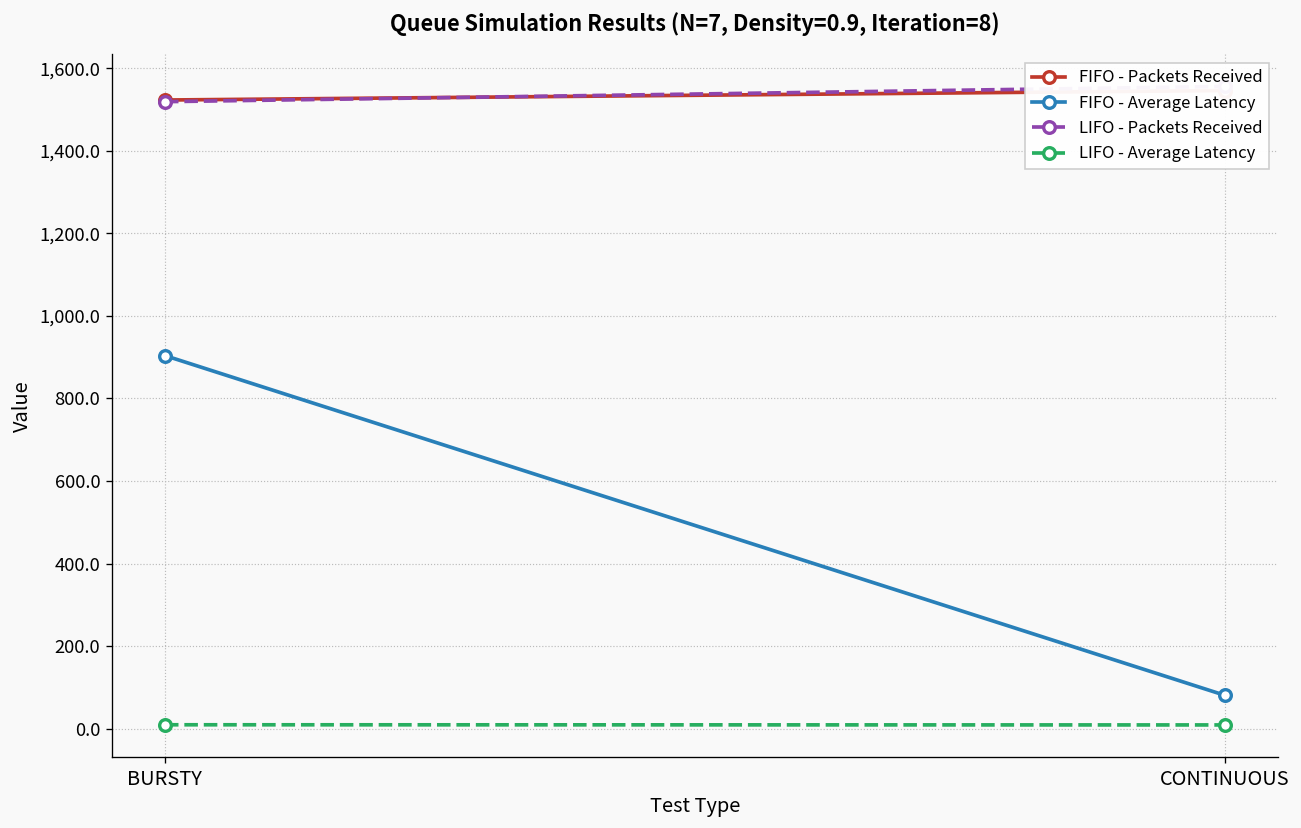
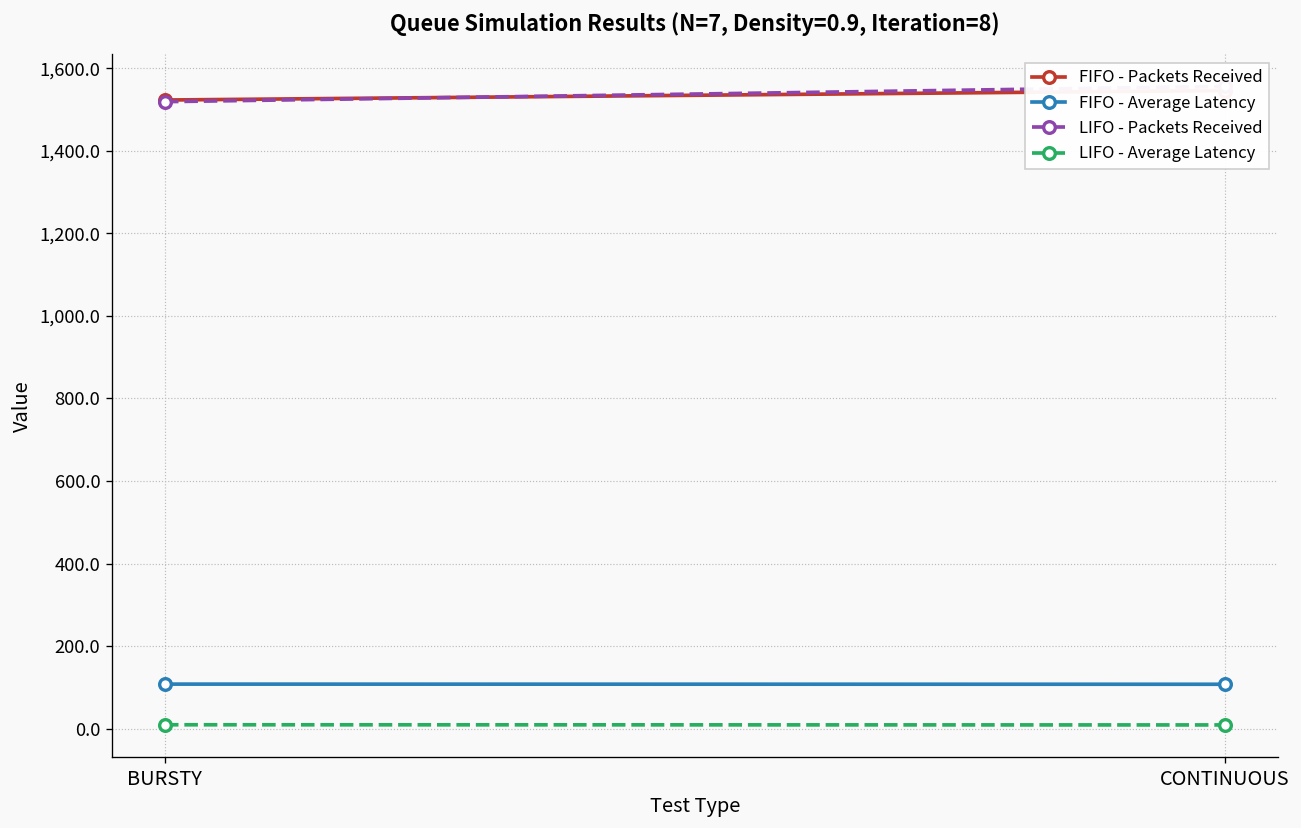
FIFO - Average Latency, BURSTY: 900 -> 110
FIFO - Average Latency, CONTINUOUS: 80 -> 110
